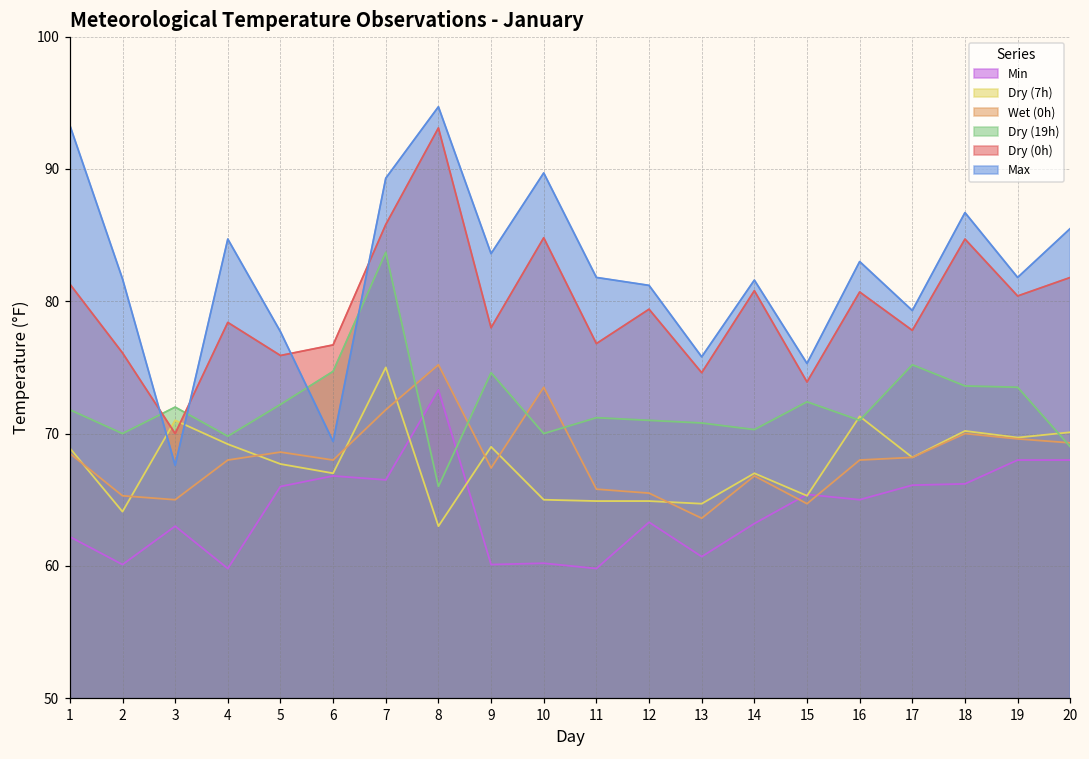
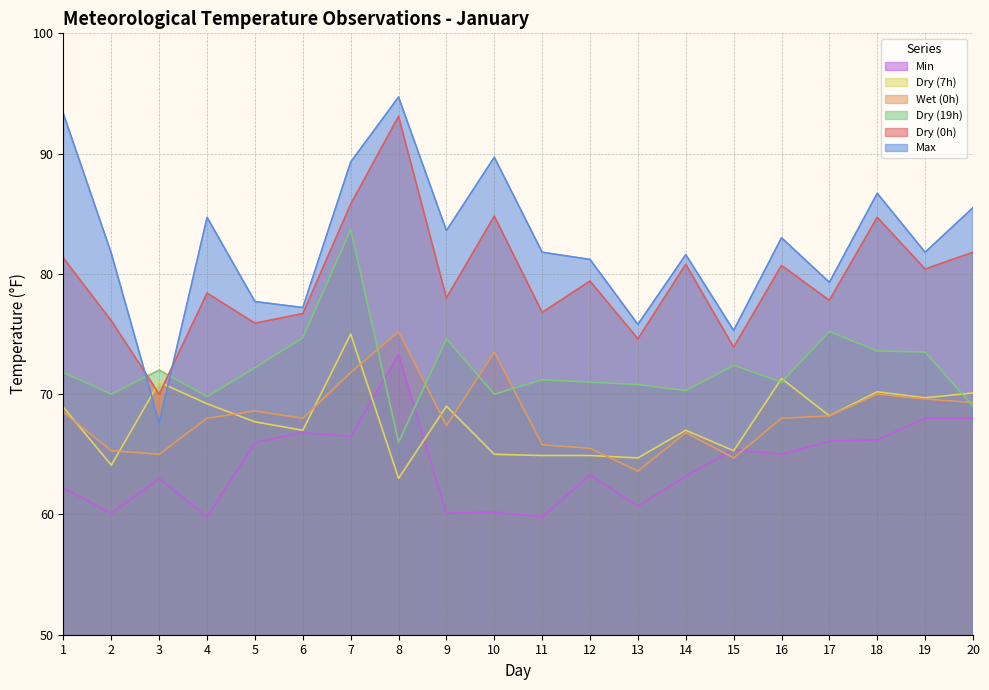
Max, 6: 69.4 -> 77.2
